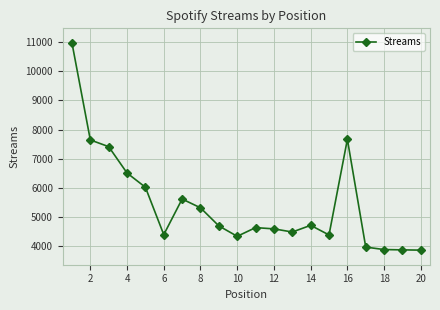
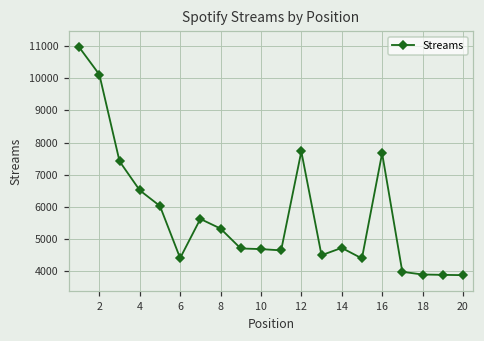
2: 7600 -> 10100
10: 4300 -> 4700
12: 4600 -> 7700
